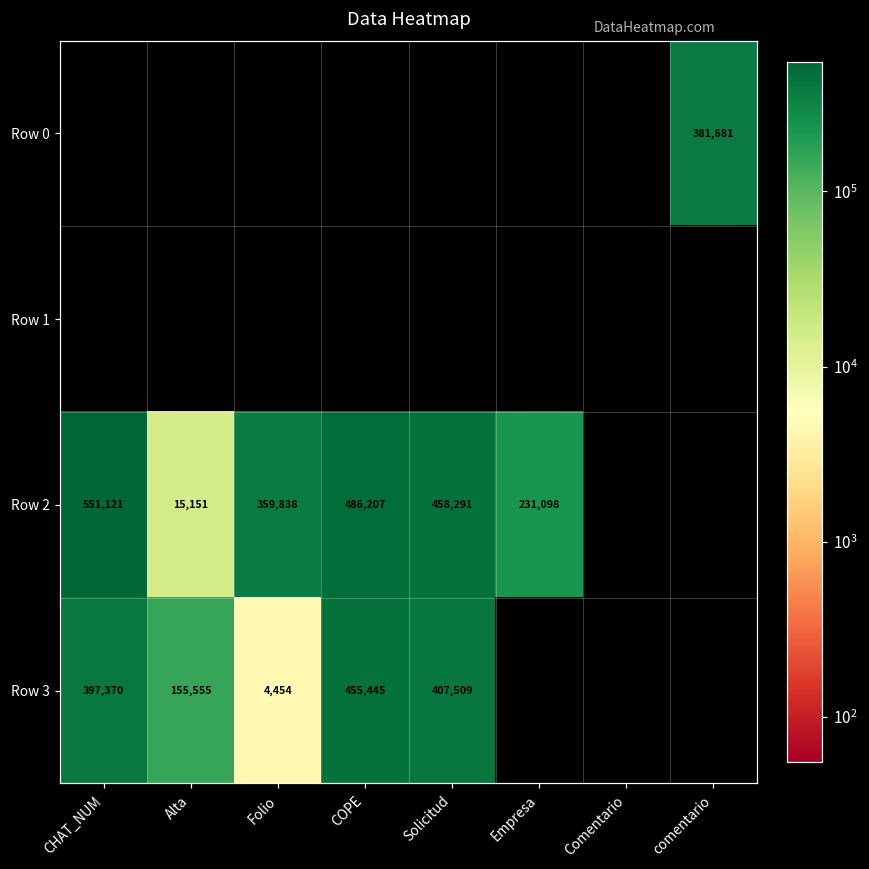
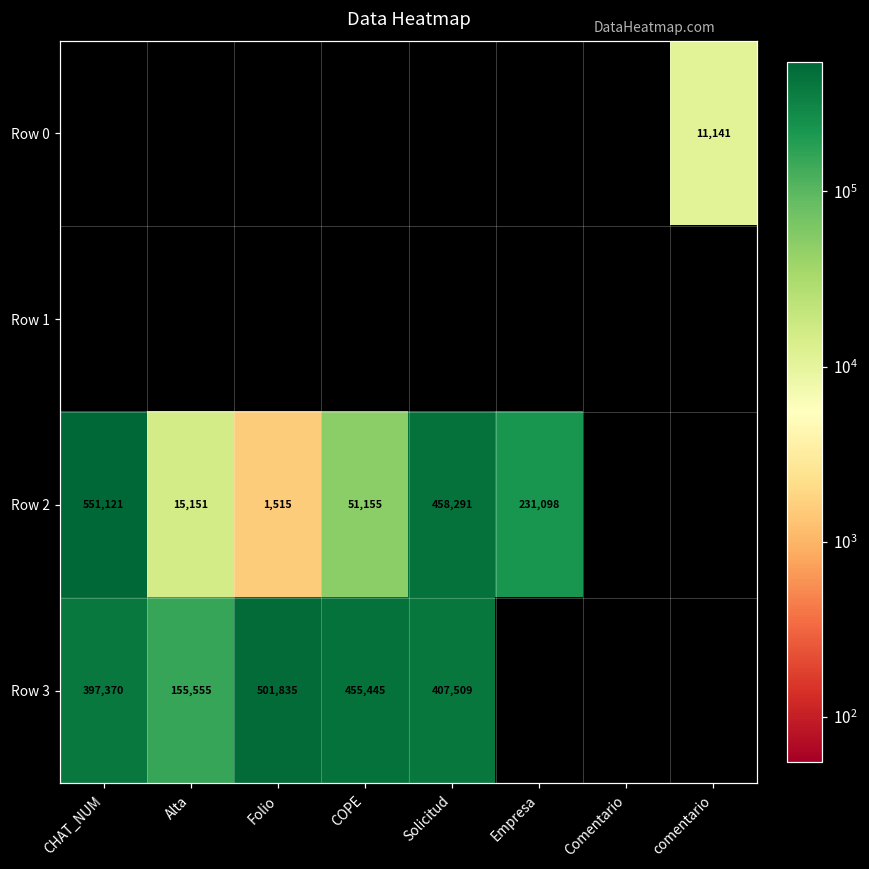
Row 0, comentario: 381,681 -> 11,141
Row 2, Folio: 359,838 -> 1,515
Row 2, COPE: 486,207 -> 51,155
Row 3, Folio: 4,454 -> 501,835
